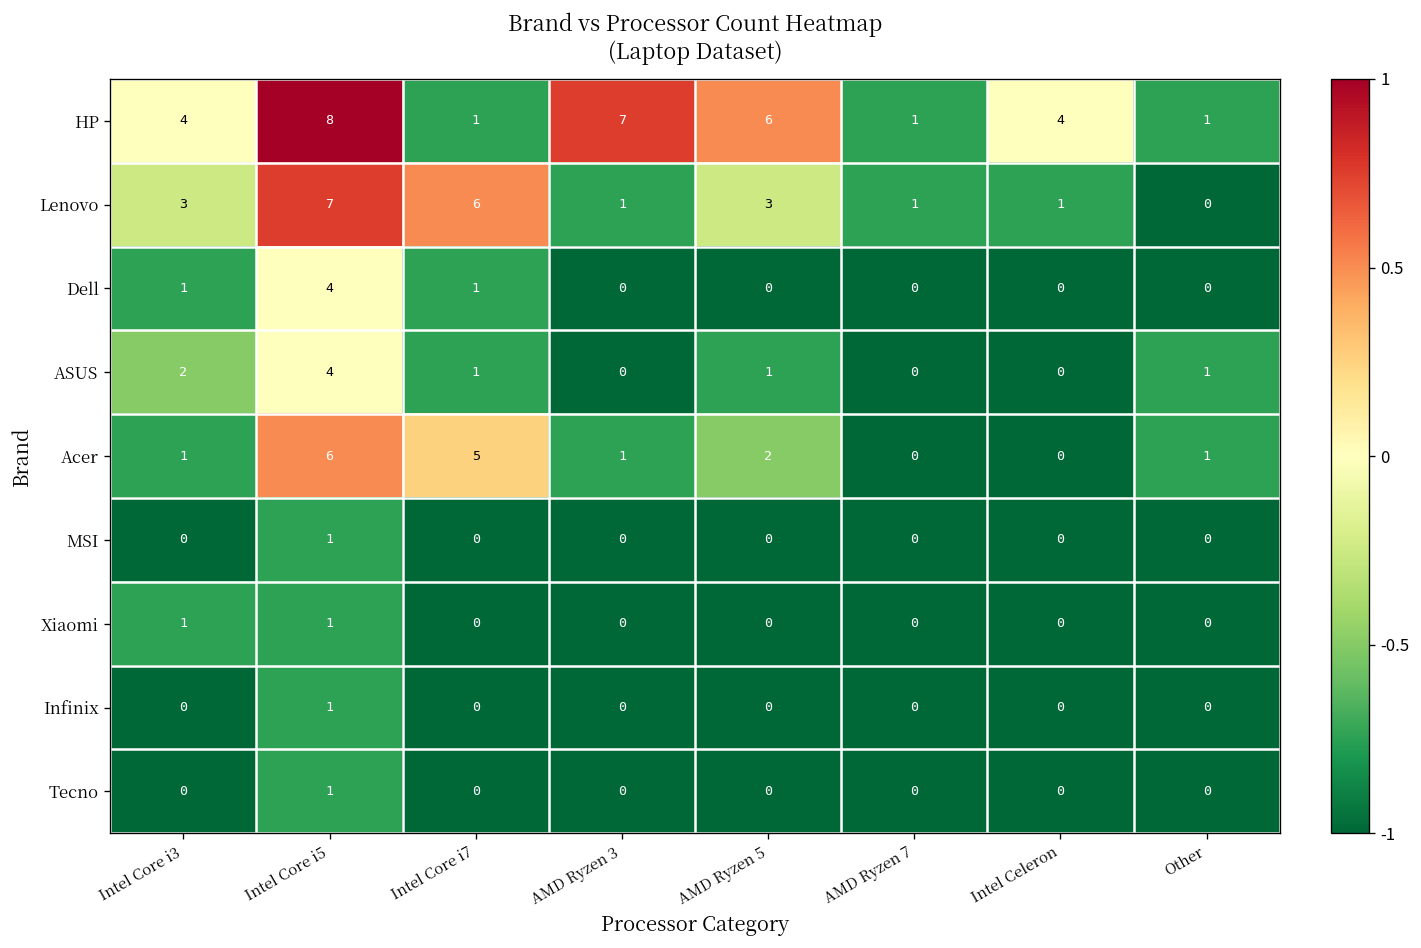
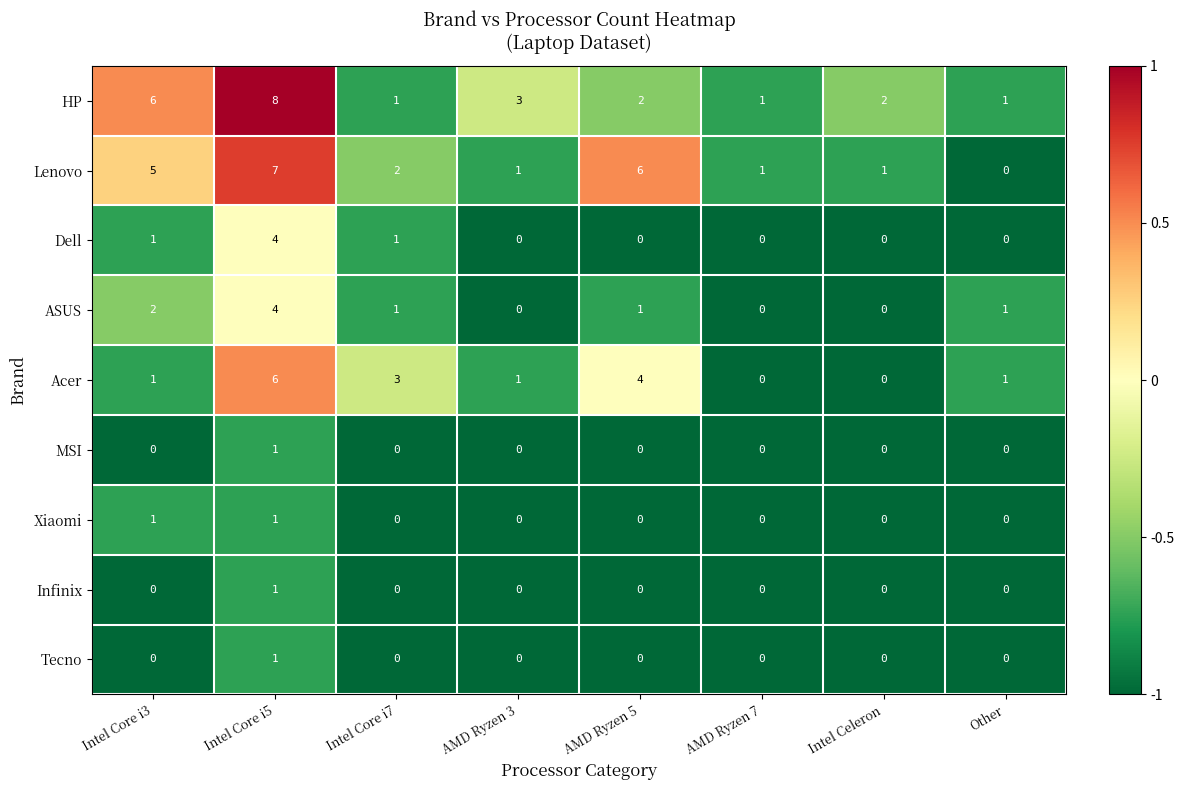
HP, Intel Core i3: 4 -> 6
HP, AMD Ryzen 3: 7 -> 3
HP, AMD Ryzen 5: 6 -> 2
HP, Intel Celeron: 4 -> 2
Lenovo, Intel Core i3: 3 -> 5
Lenovo, Intel Core i7: 6 -> 2
Lenovo, AMD Ryzen 5: 3 -> 6
Acer, Intel Core i7: 5 -> 3
Acer, AMD Ryzen 5: 2 -> 4
